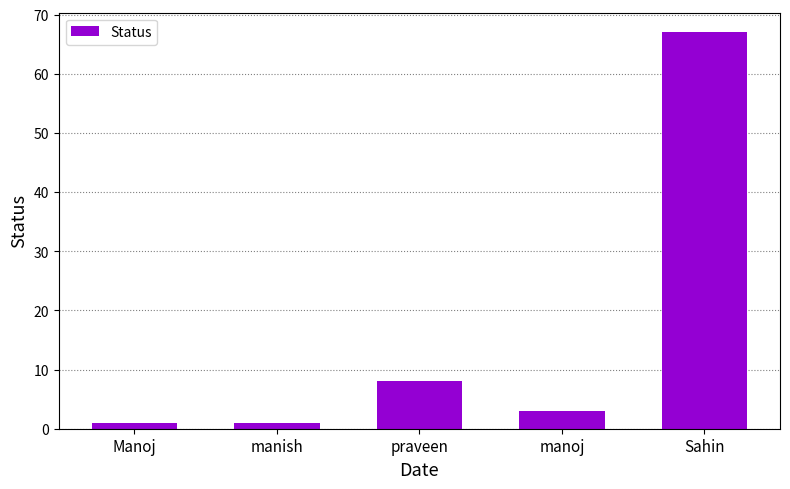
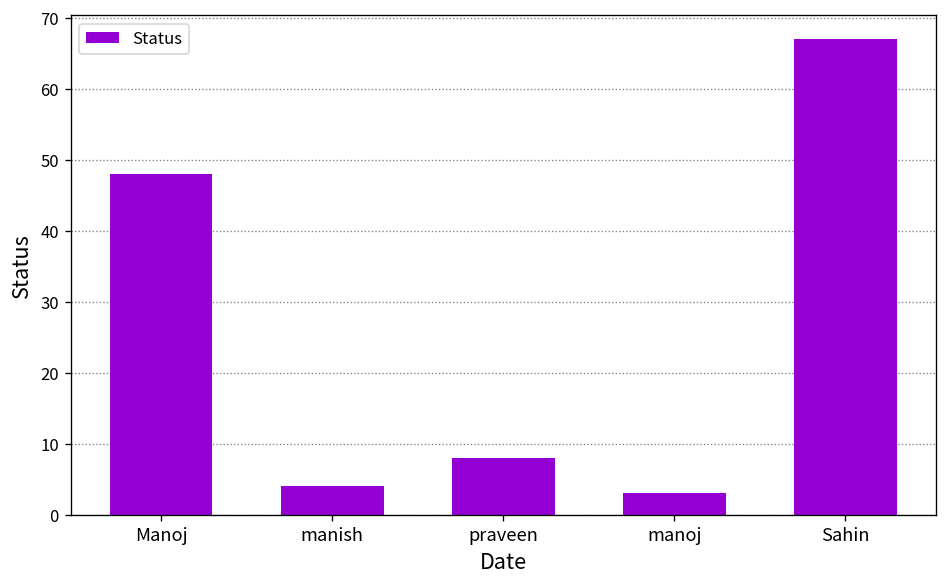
Manoj: 1 -> 48
manish: 1 -> 4
